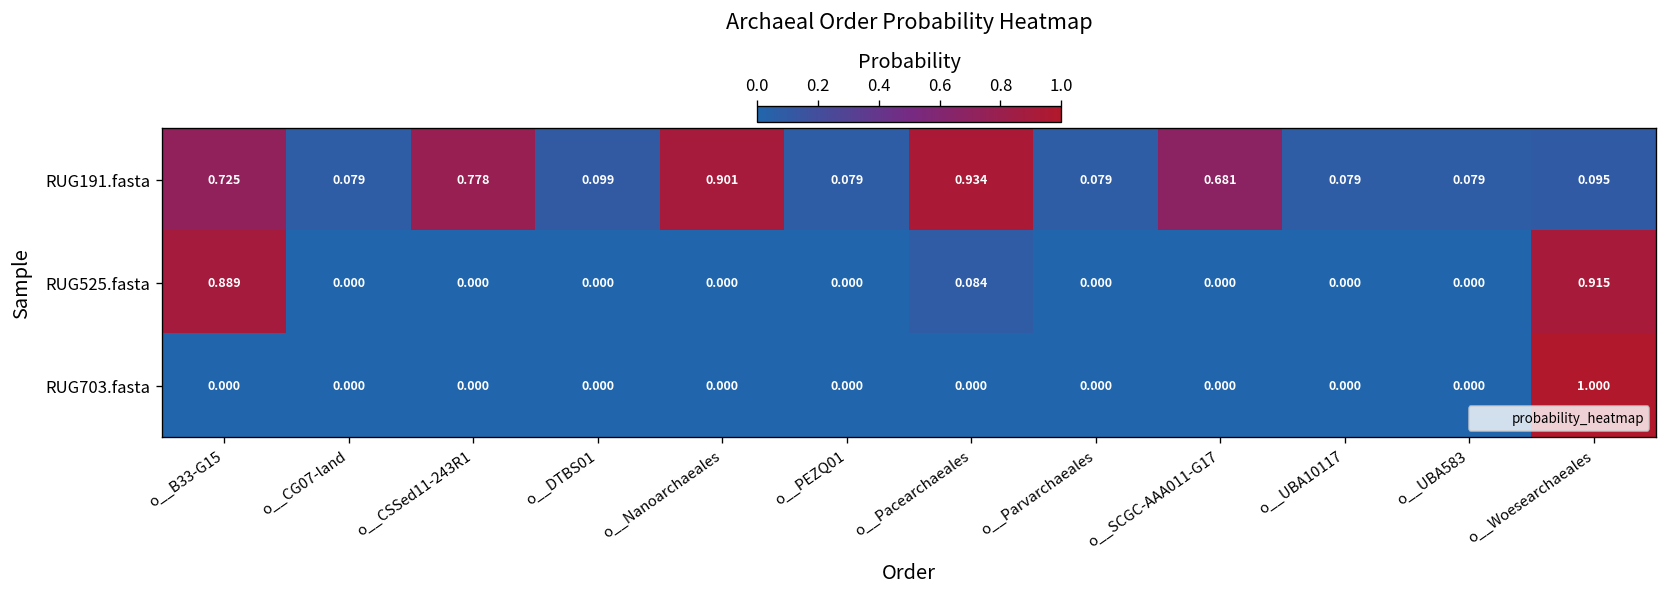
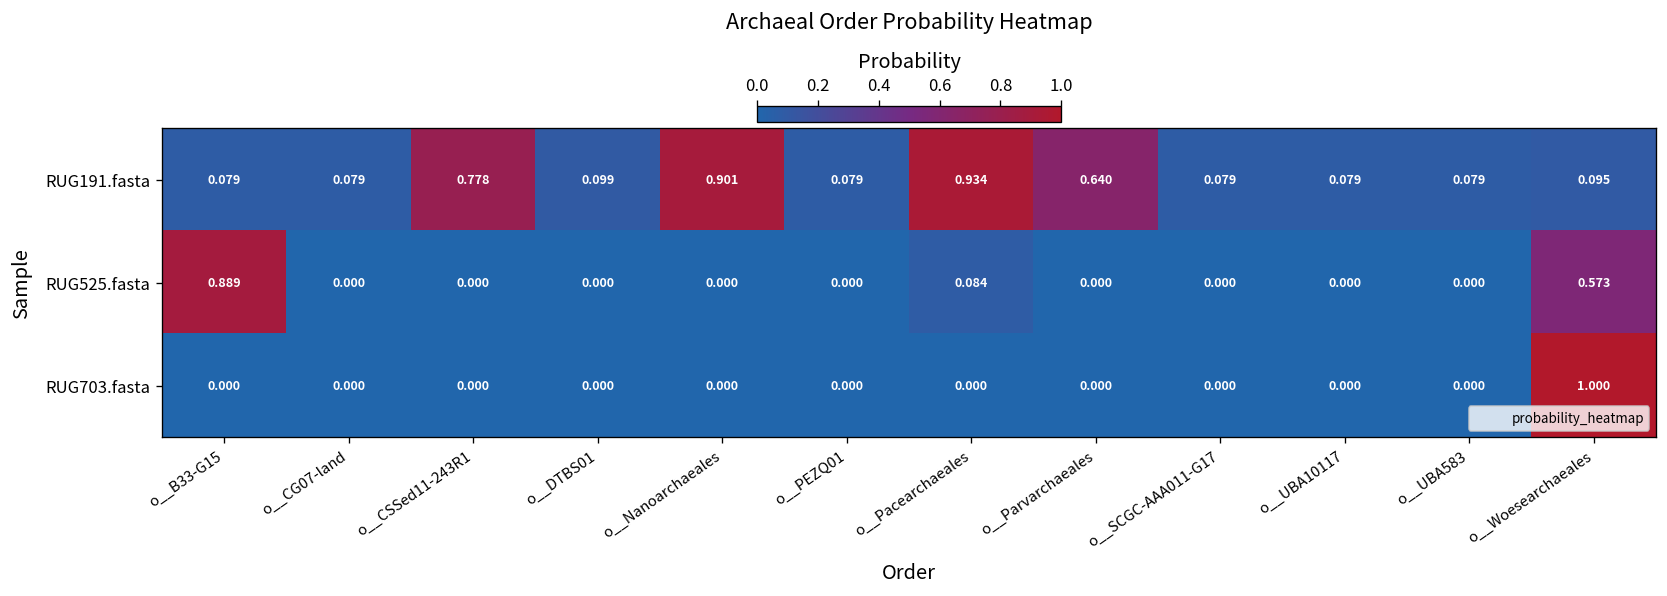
RUG191.fasta, o__B33-G15: 0.725 -> 0.079
RUG191.fasta, o__Parvarchaeales: 0.079 -> 0.640
RUG191.fasta, o__SCGC-AAA011-G17: 0.681 -> 0.079
RUG525.fasta, o__Woesearchaeales: 0.915 -> 0.573
